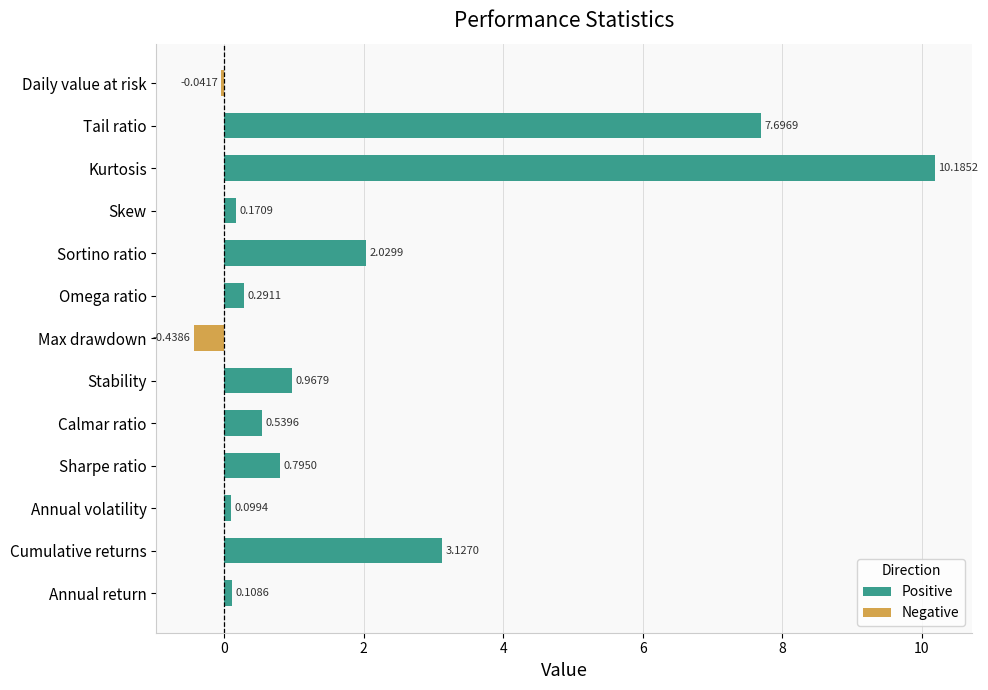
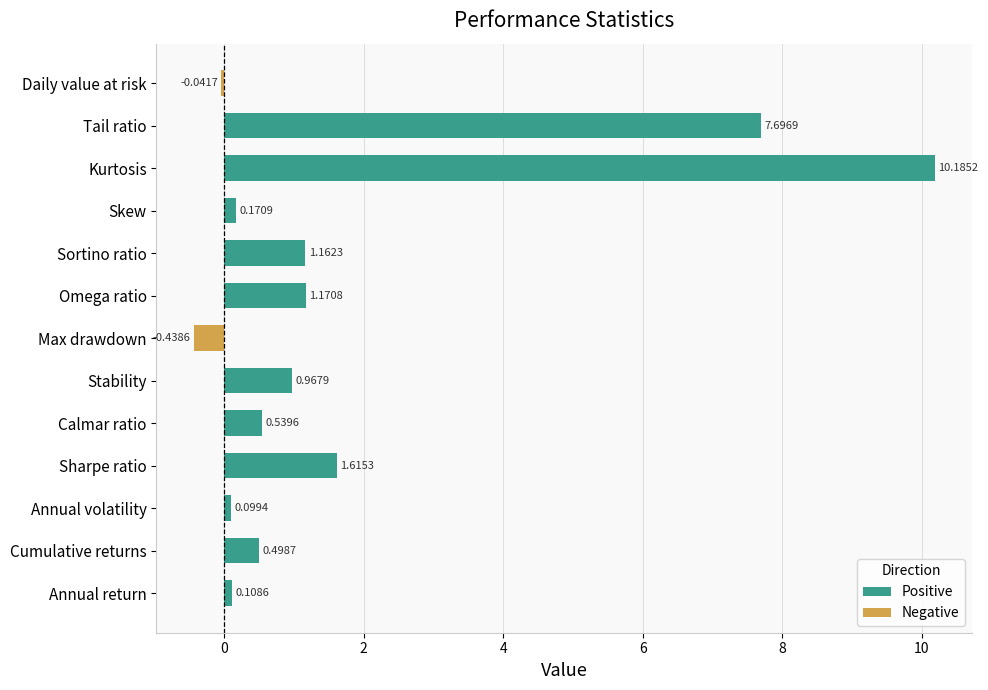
Positive, Sortino ratio: 2.0299 -> 1.1623
Positive, Omega ratio: 0.2911 -> 1.1708
Positive, Sharpe ratio: 0.7950 -> 1.6153
Positive, Cumulative returns: 3.1270 -> 0.4987
